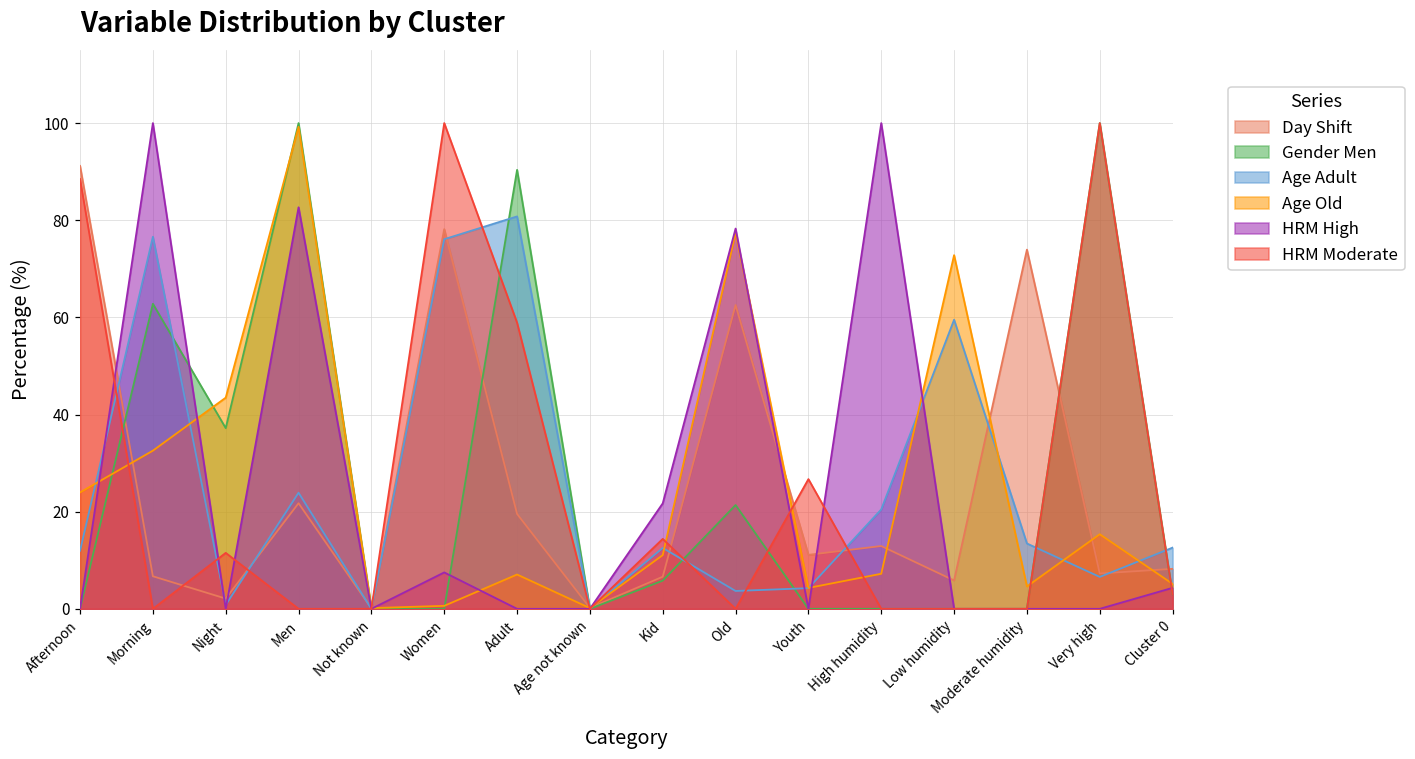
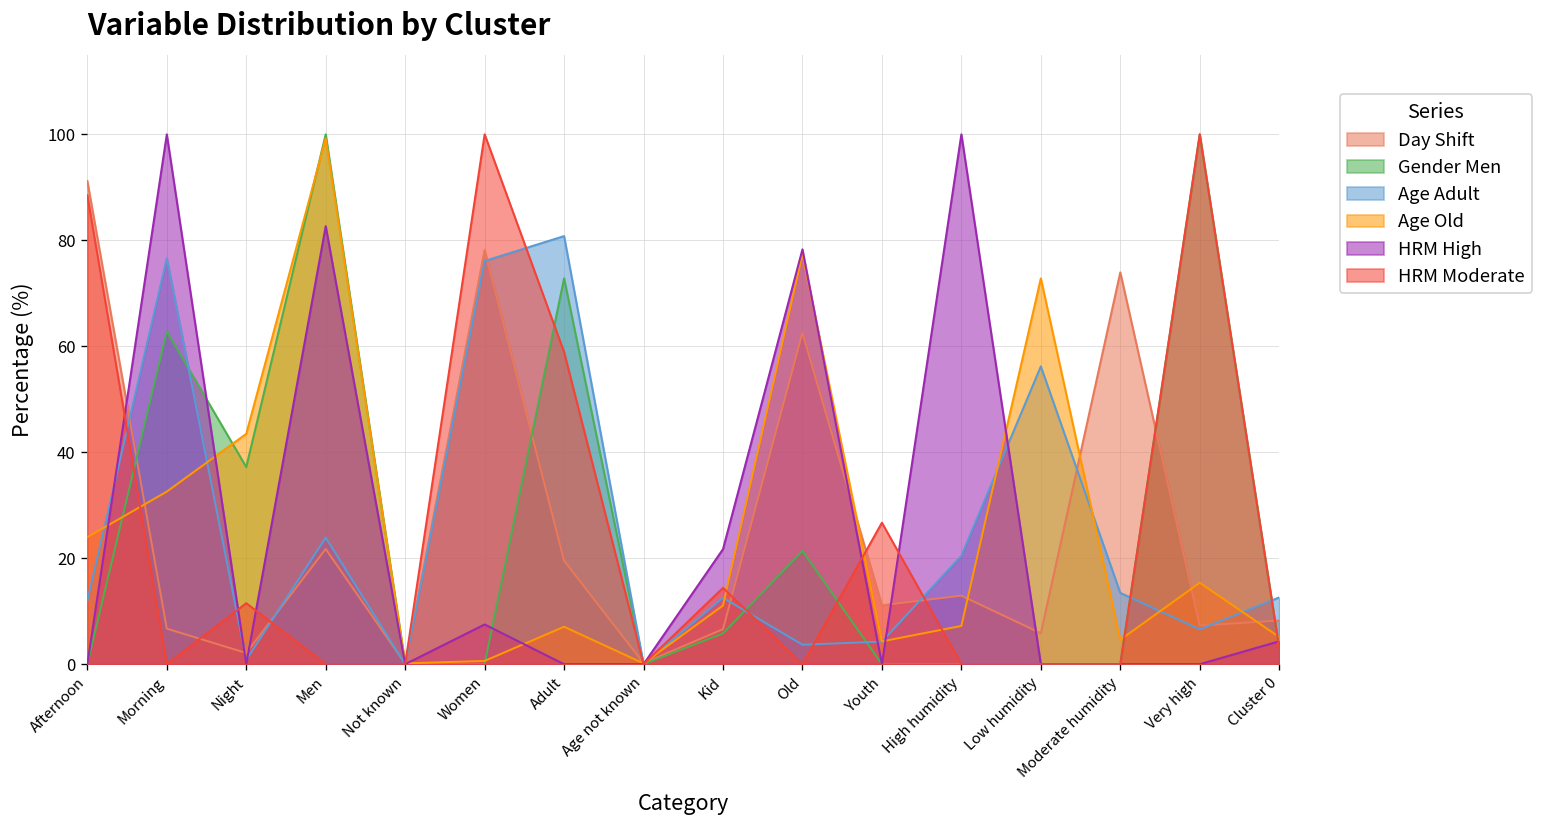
Gender Men, Adult: 90 -> 73
Age Adult, Low humidity: 60 -> 56
